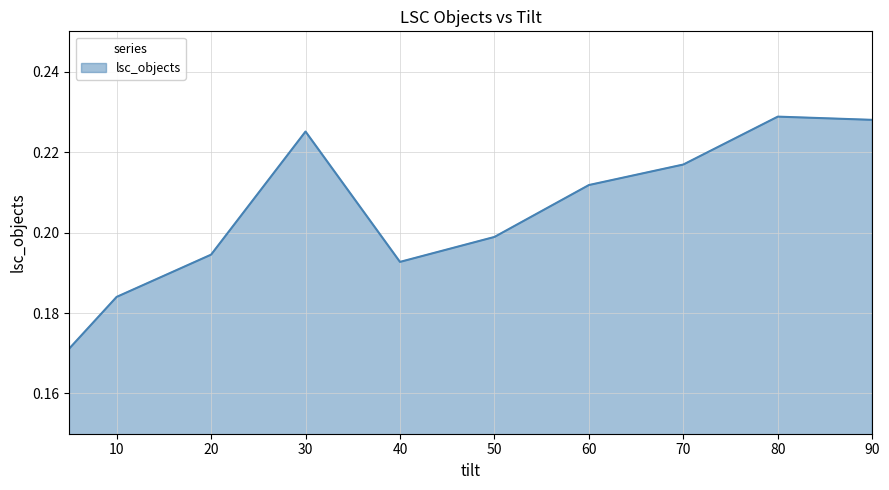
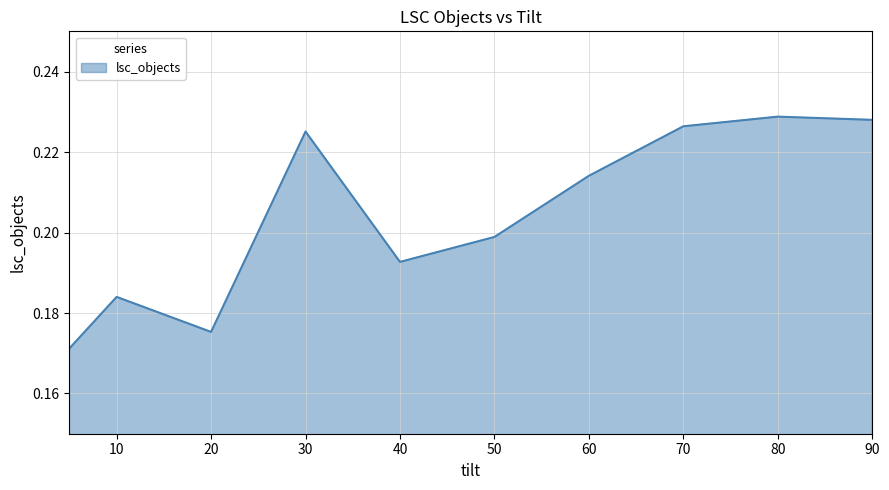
20: 0.195 -> 0.175
60: 0.212 -> 0.214
70: 0.217 -> 0.226
